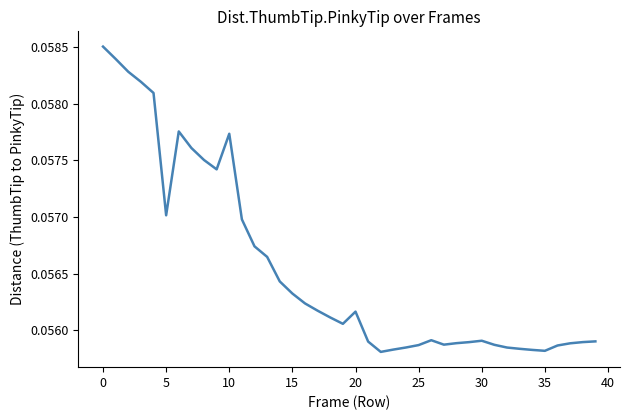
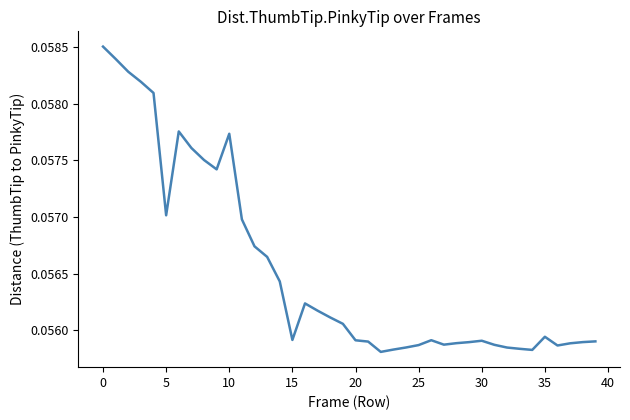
15: 0.05633 -> 0.05592
20: 0.05617 -> 0.05591
35: 0.05582 -> 0.05594
